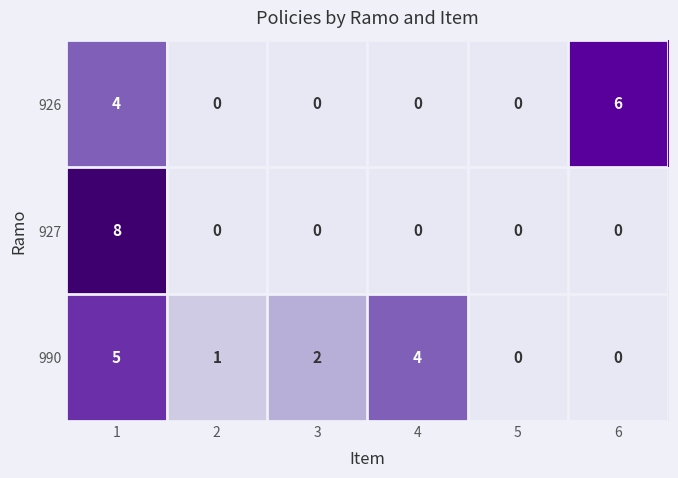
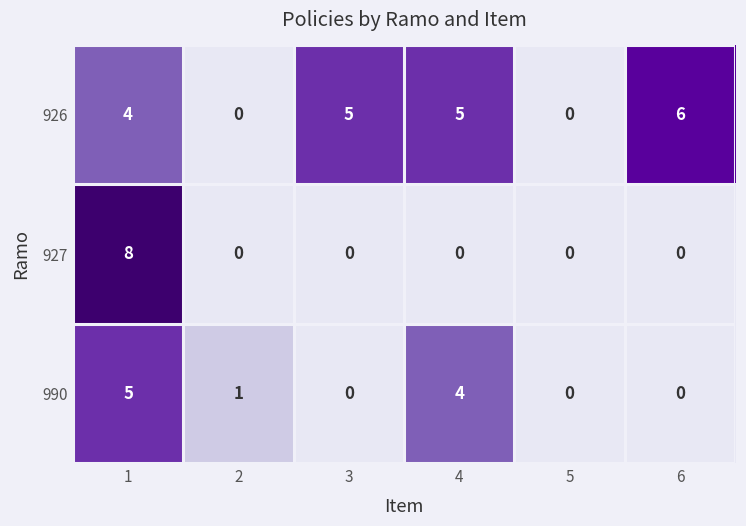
926, 3: 0 -> 5
926, 4: 0 -> 5
990, 3: 2 -> 0
